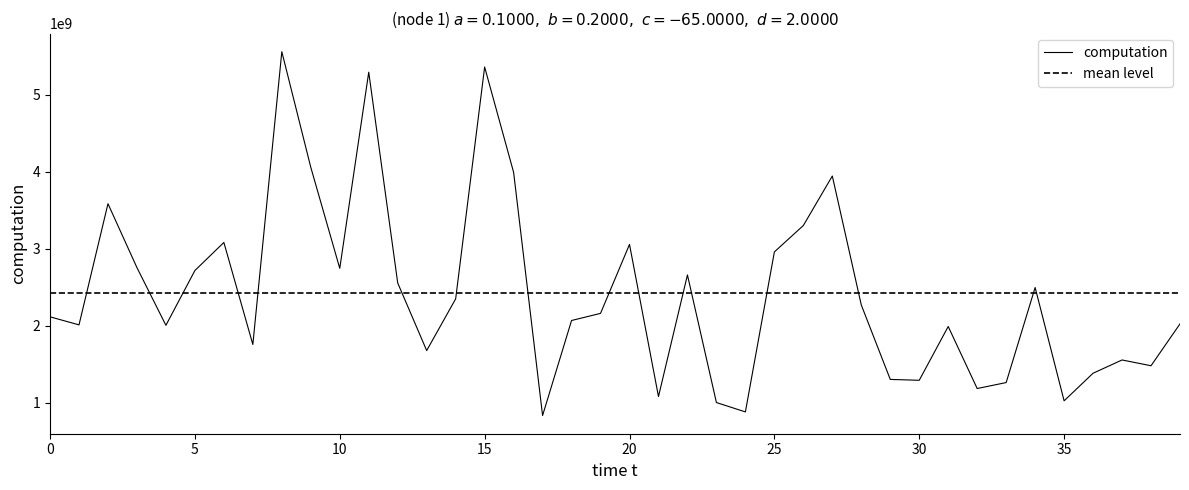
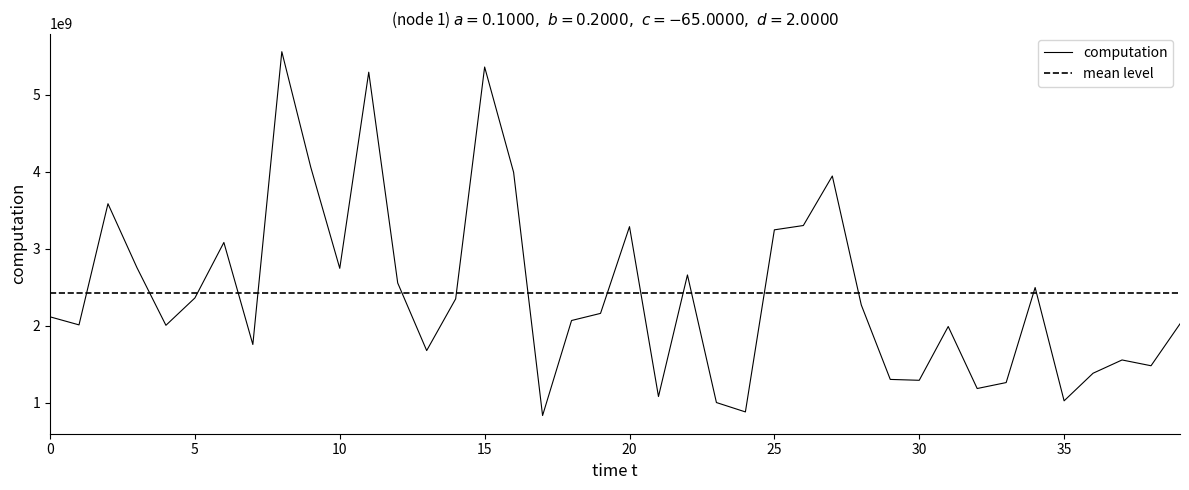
5: 2700000000 -> 2400000000
20: 3100000000 -> 3300000000
25: 3000000000 -> 3200000000
